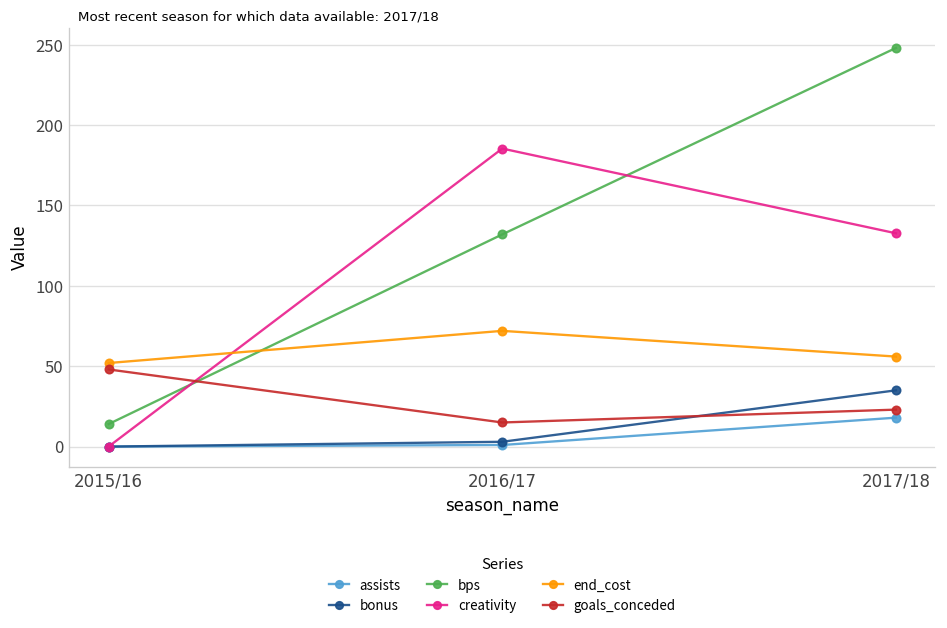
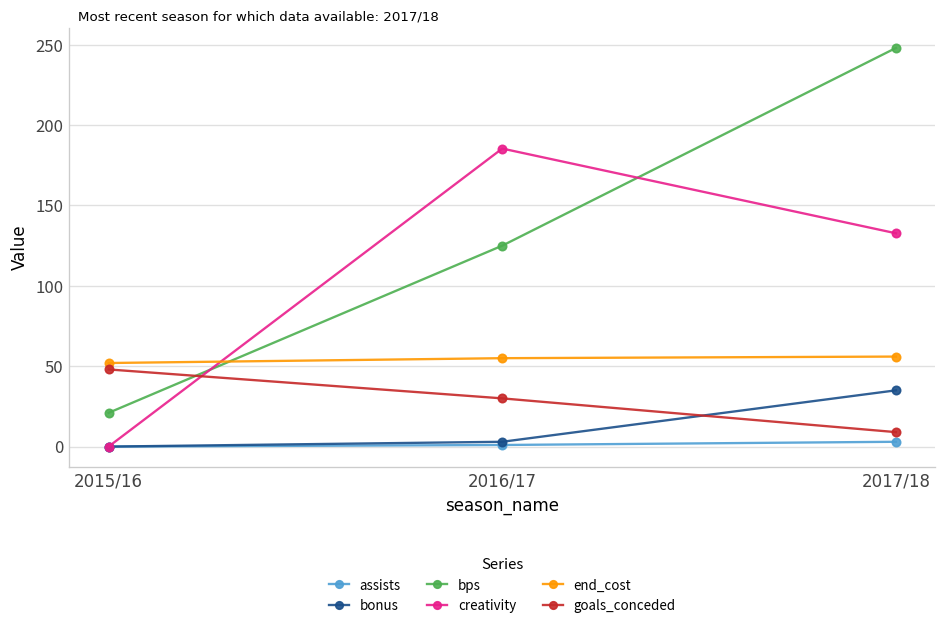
bps, 2015/16: 14 -> 21
bps, 2016/17: 132 -> 125
end_cost, 2016/17: 72 -> 55
goals_conceded, 2016/17: 15 -> 30
assists, 2017/18: 18 -> 3
goals_conceded, 2017/18: 23 -> 9
